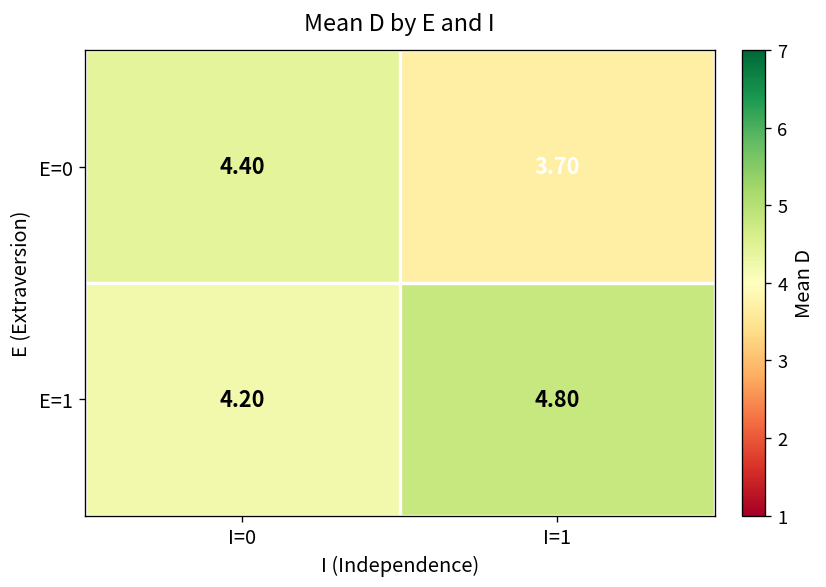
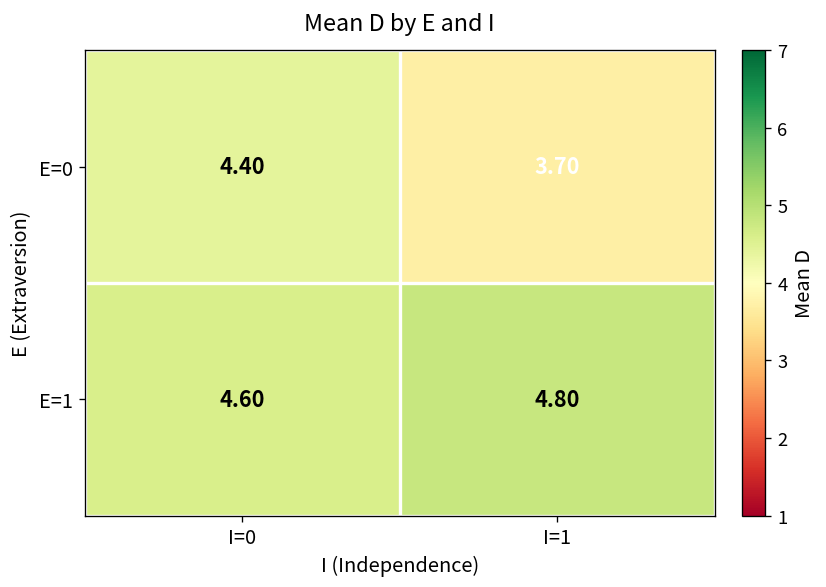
E=1, I=0: 4.20 -> 4.60
